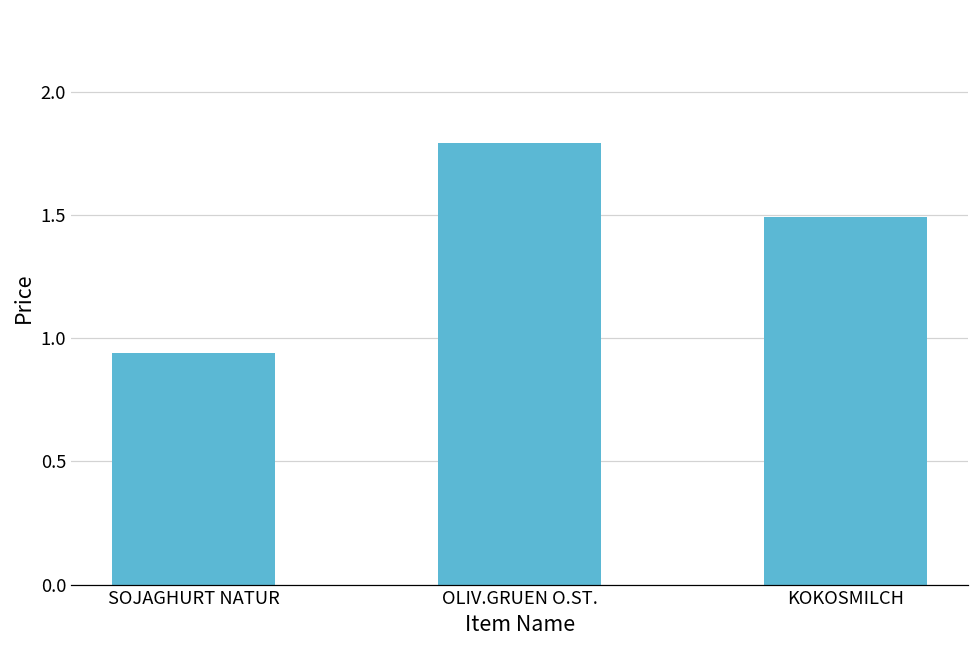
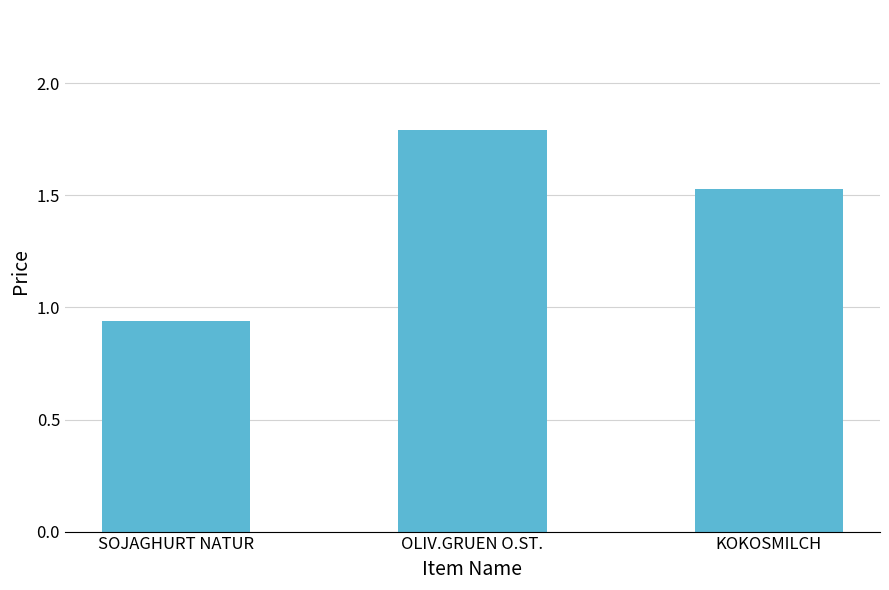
KOKOSMILCH: 1.49 -> 1.53
